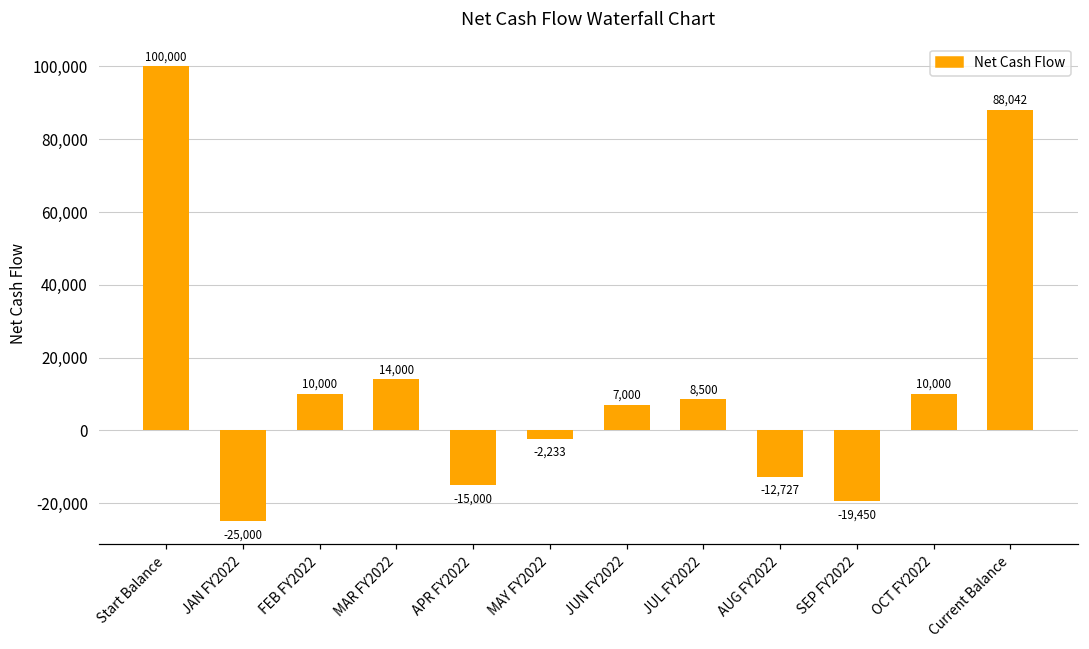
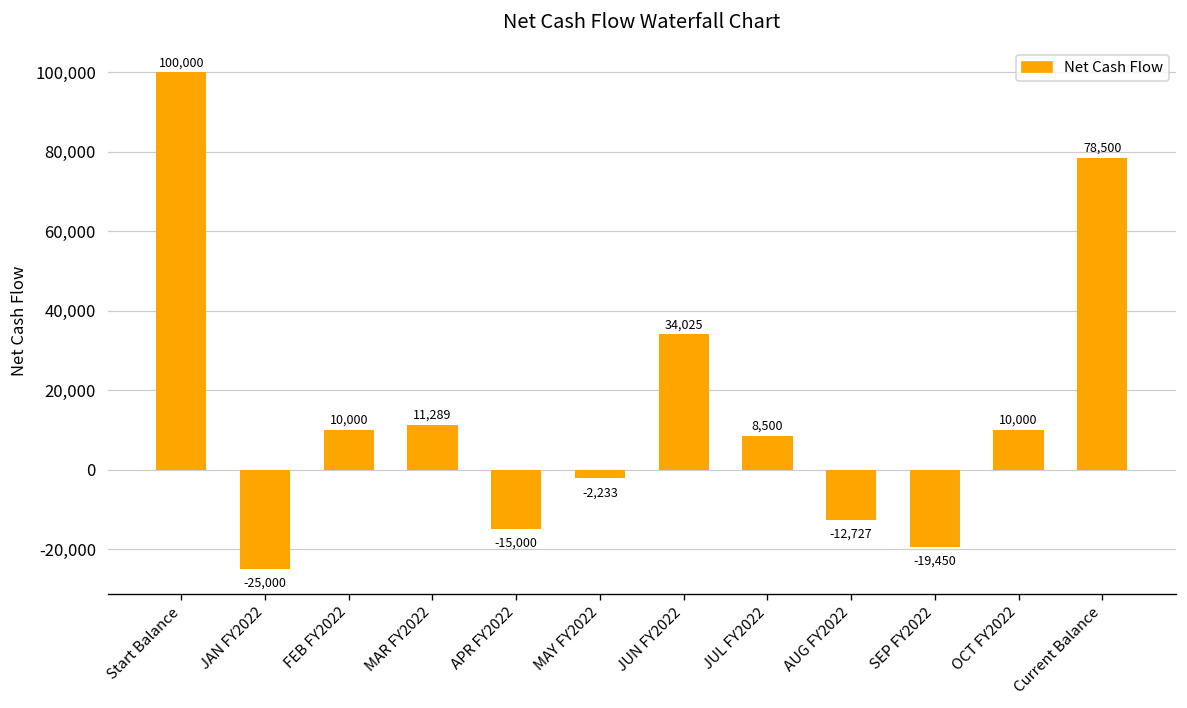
MAR FY2022: 14,000 -> 11,289
JUN FY2022: 7,000 -> 34,025
Current Balance: 88,042 -> 78,500
